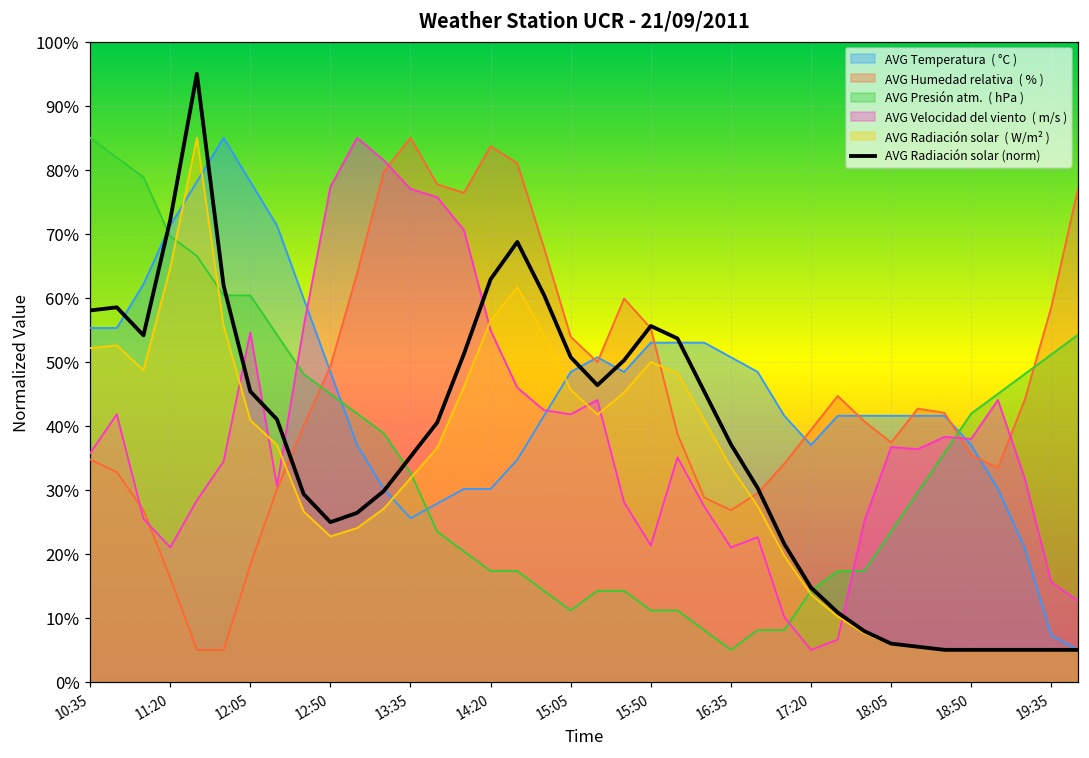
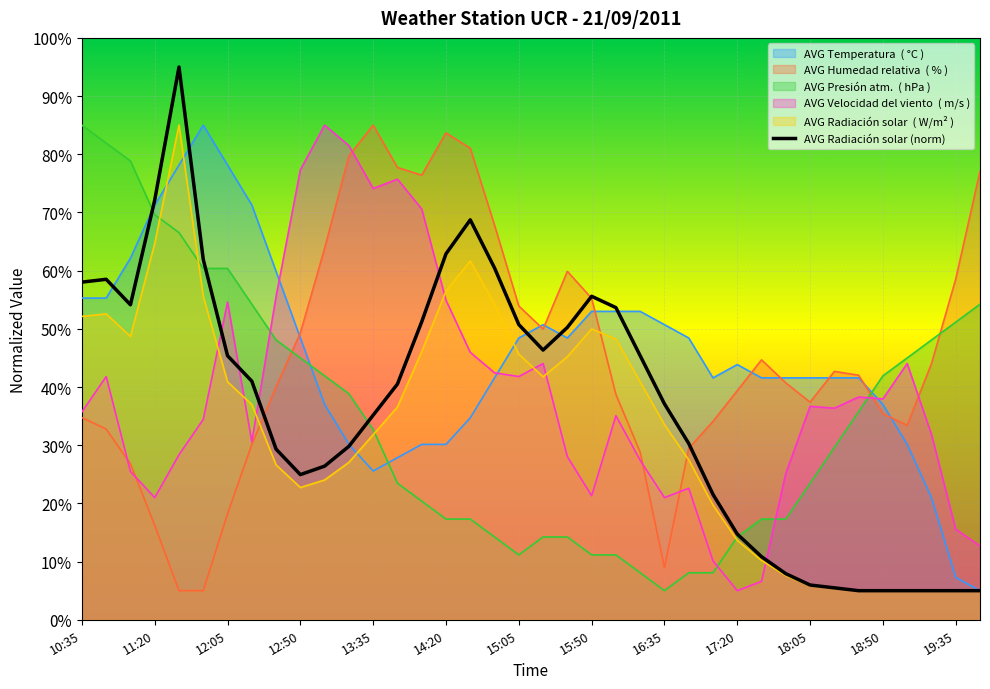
AVG Velocidad del viento ( m/s ), 13:35: 77% -> 74%
AVG Humedad relativa ( % ), 16:35: 27% -> 9%
AVG Temperatura ( °C ), 17:20: 37% -> 44%
